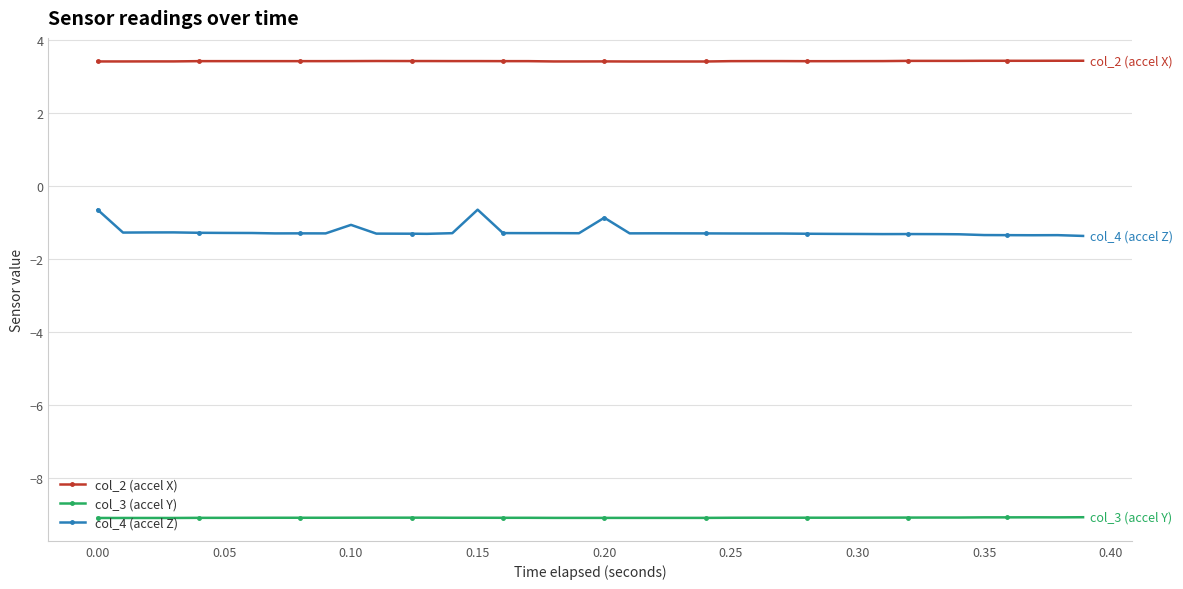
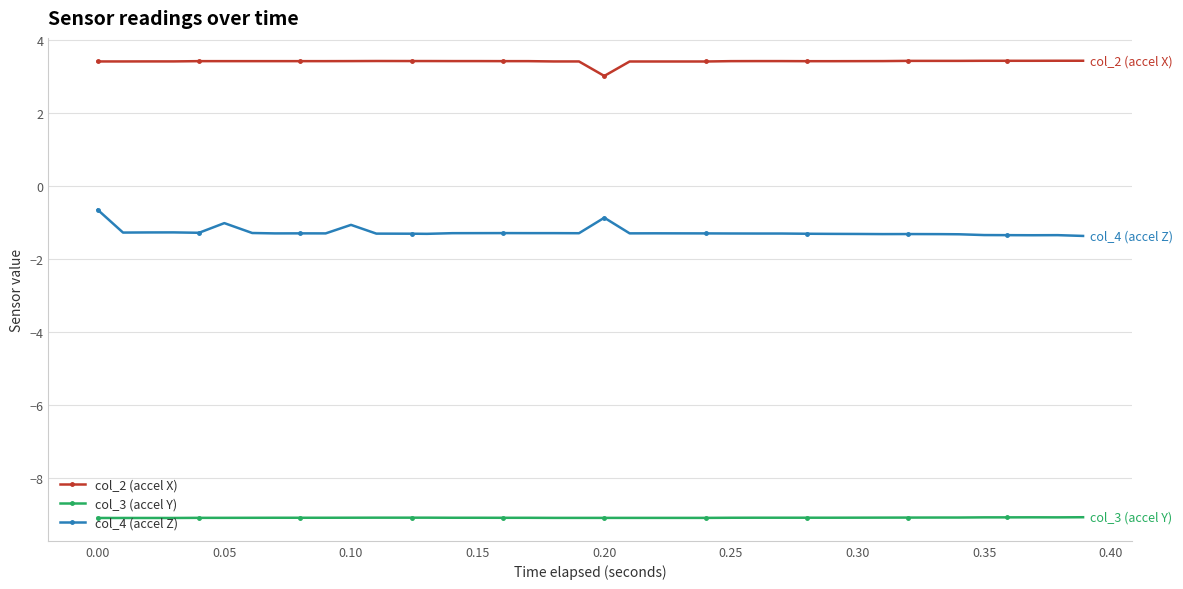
col_4 (accel Z), 0.05: -1.3 -> -1.0
col_4 (accel Z), 0.15: -0.7 -> -1.3
col_2 (accel X), 0.20: 3.4 -> 3.0
